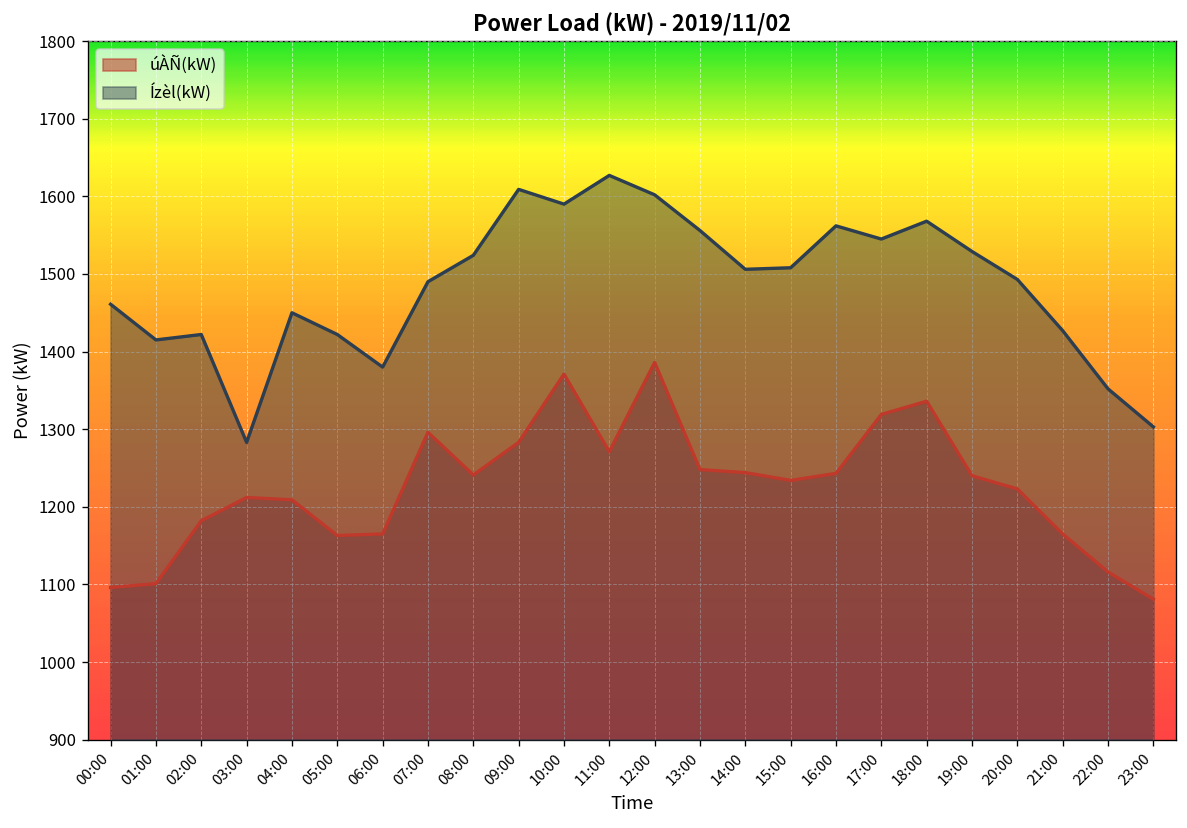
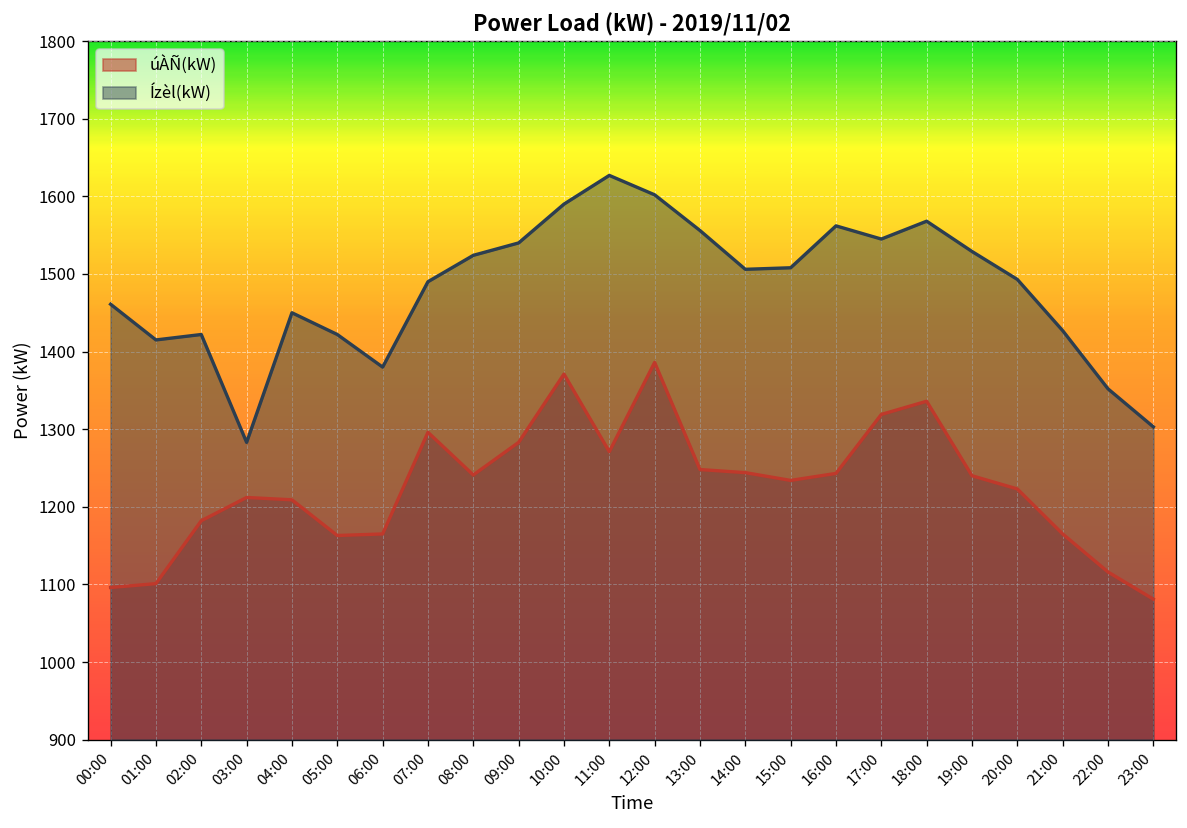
Ízèl(kW), 09:00: 1610 -> 1540
